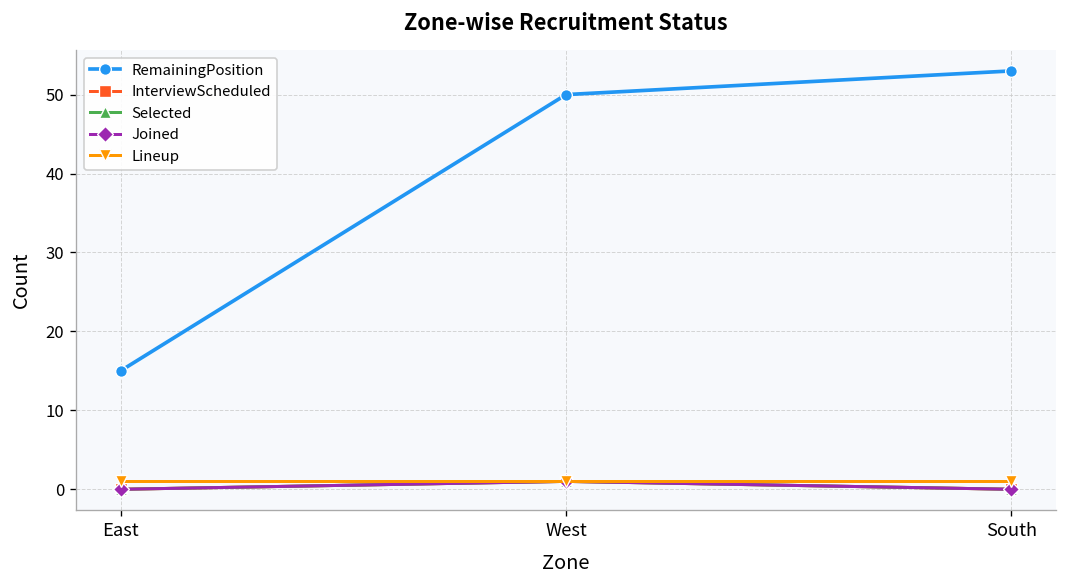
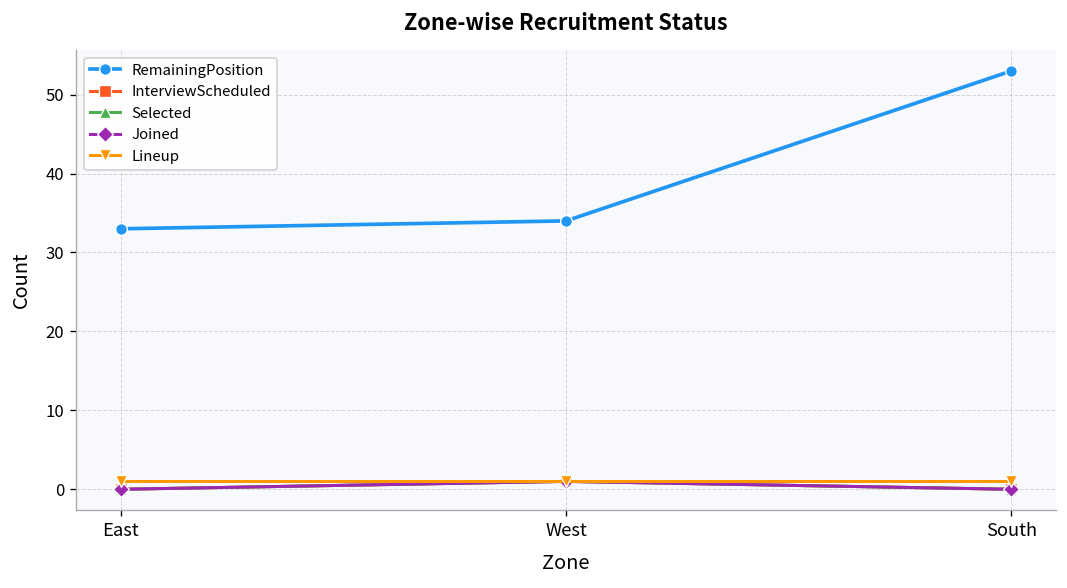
RemainingPosition, East: 15 -> 33
RemainingPosition, West: 50 -> 34
